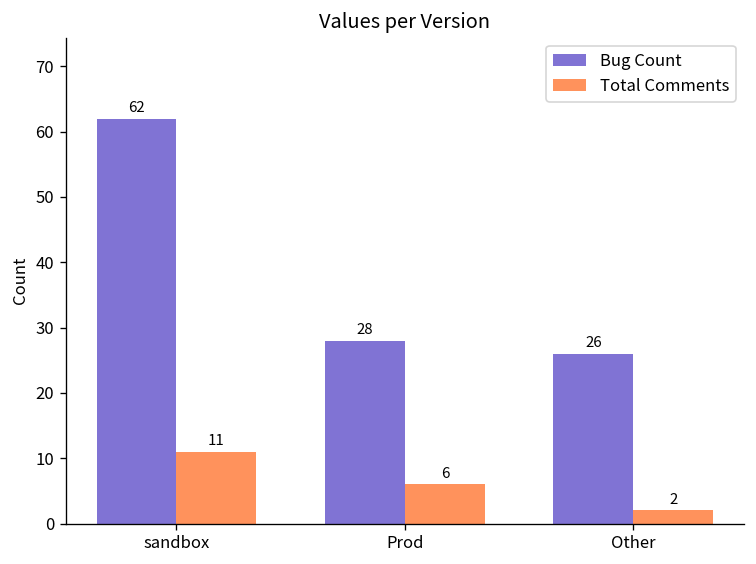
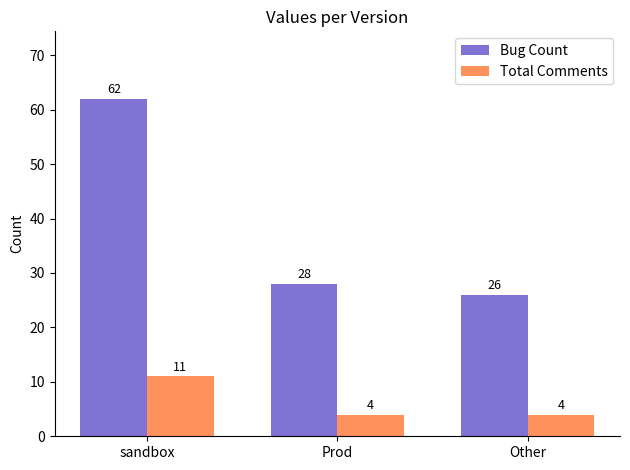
Total Comments, Prod: 6 -> 4
Total Comments, Other: 2 -> 4
